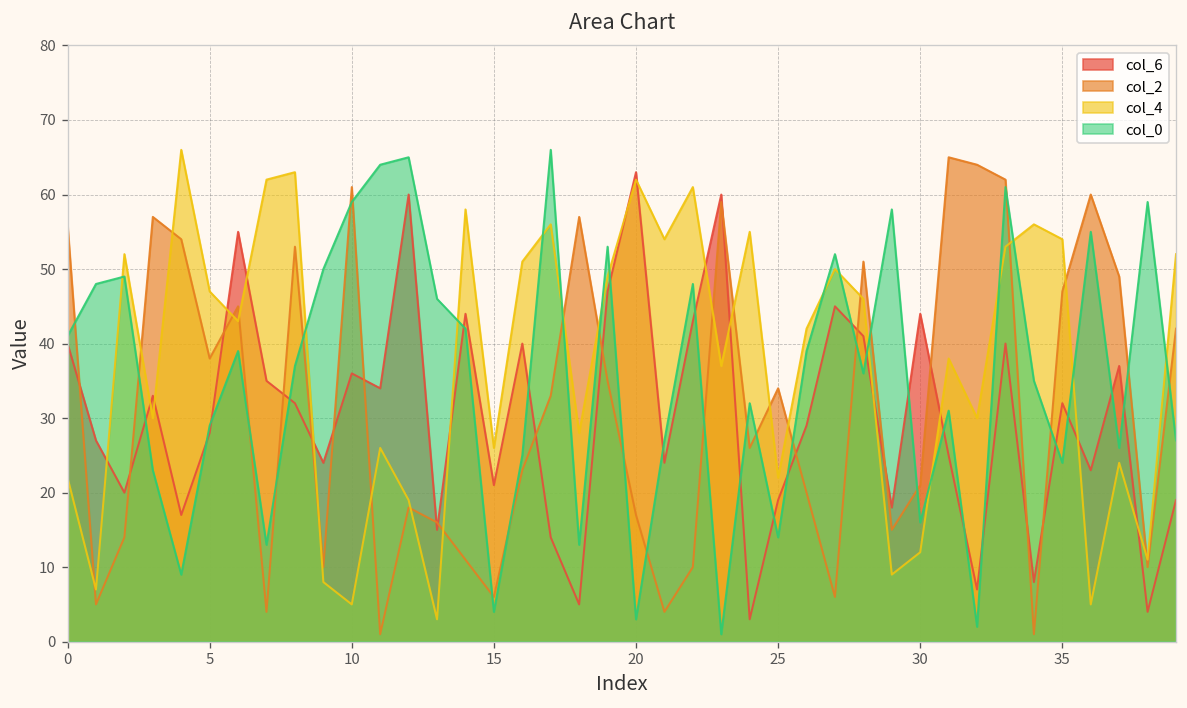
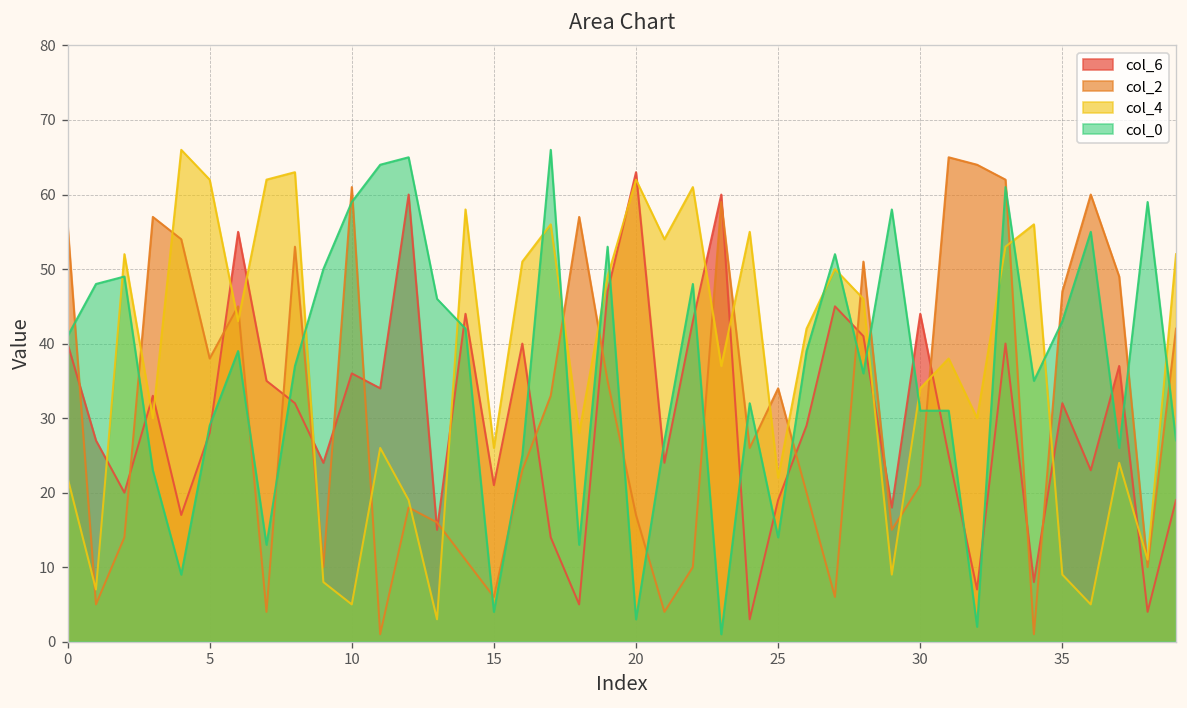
col_4, 5: 47 -> 62
col_4, 30: 12 -> 34
col_0, 30: 16 -> 31
col_4, 35: 54 -> 9
col_0, 35: 24 -> 43
